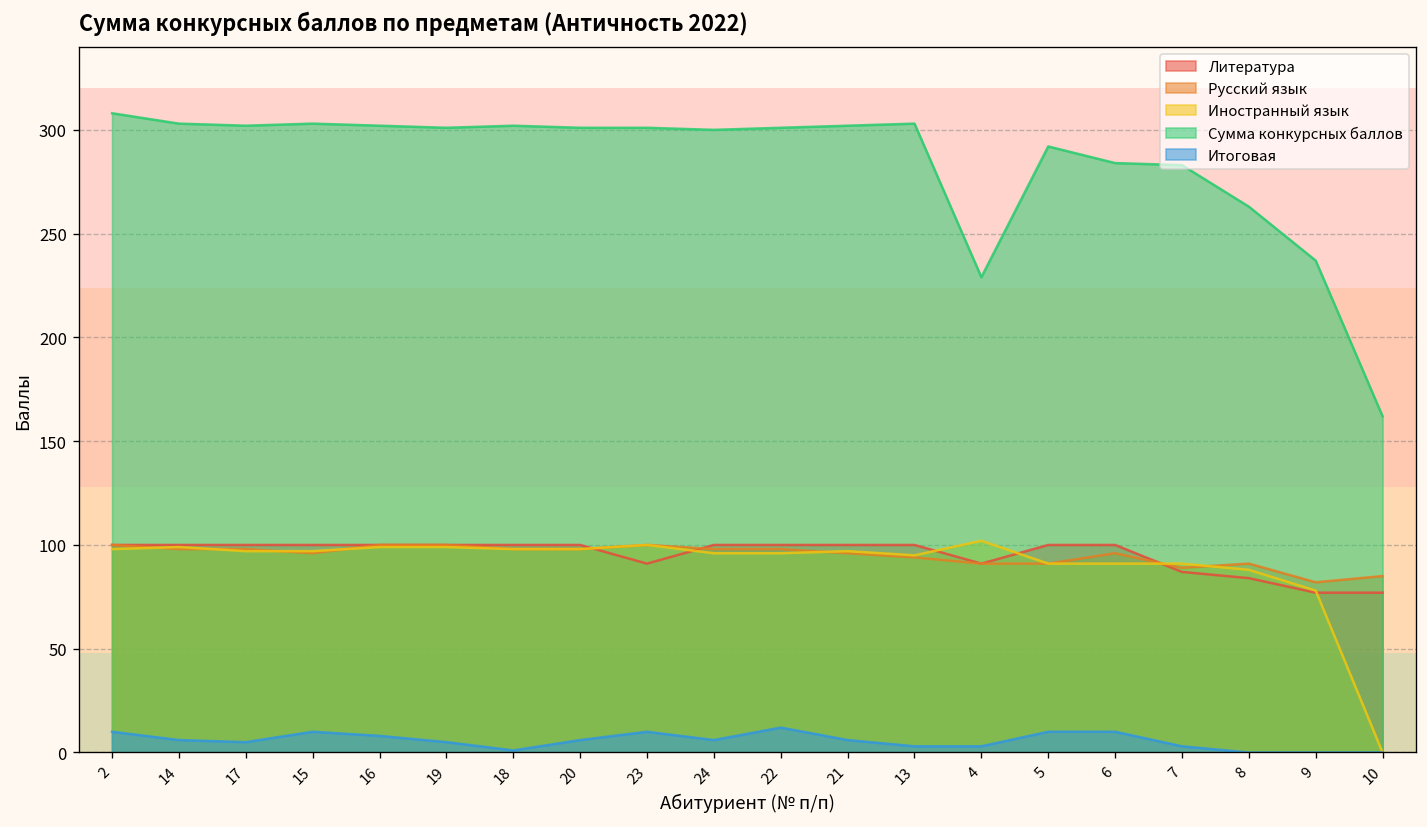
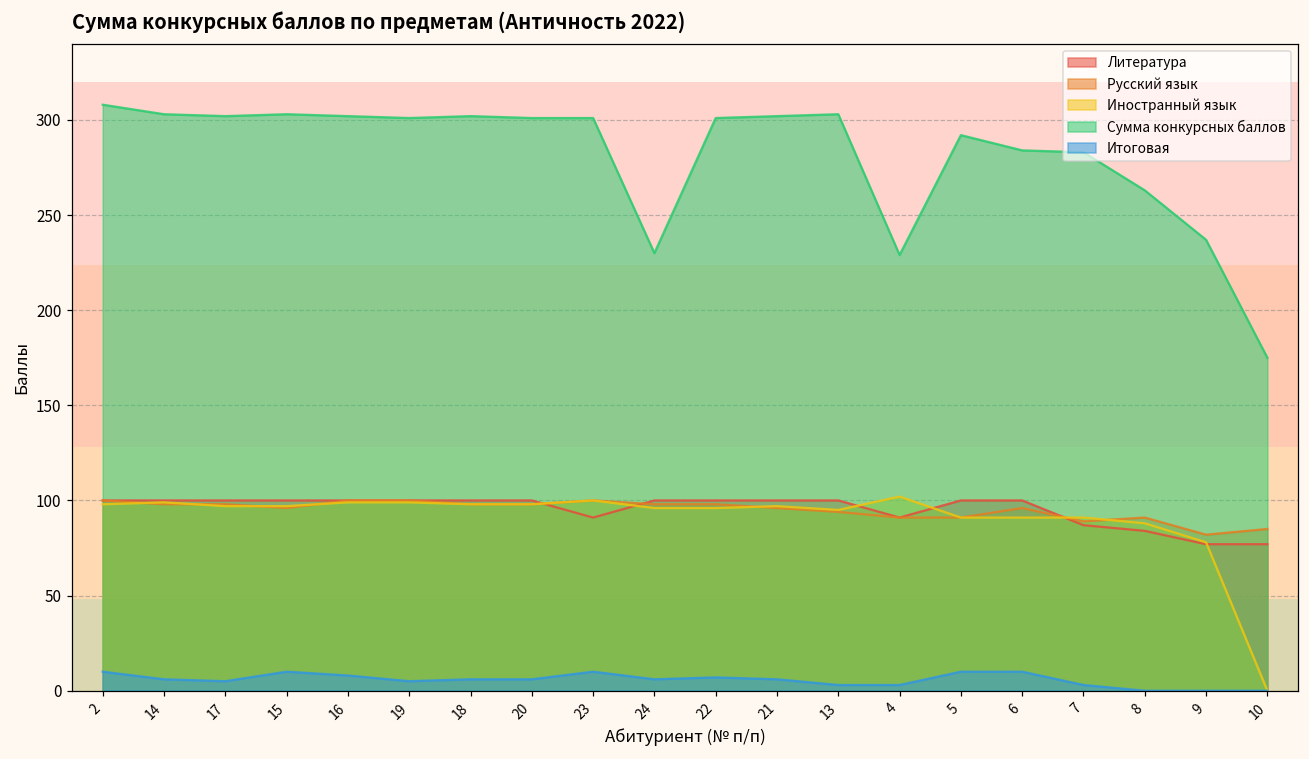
Итоговая, 18: 1 -> 6
Сумма конкурсных баллов, 24: 300 -> 230
Итоговая, 22: 12 -> 7
Сумма конкурсных баллов, 10: 162 -> 175
